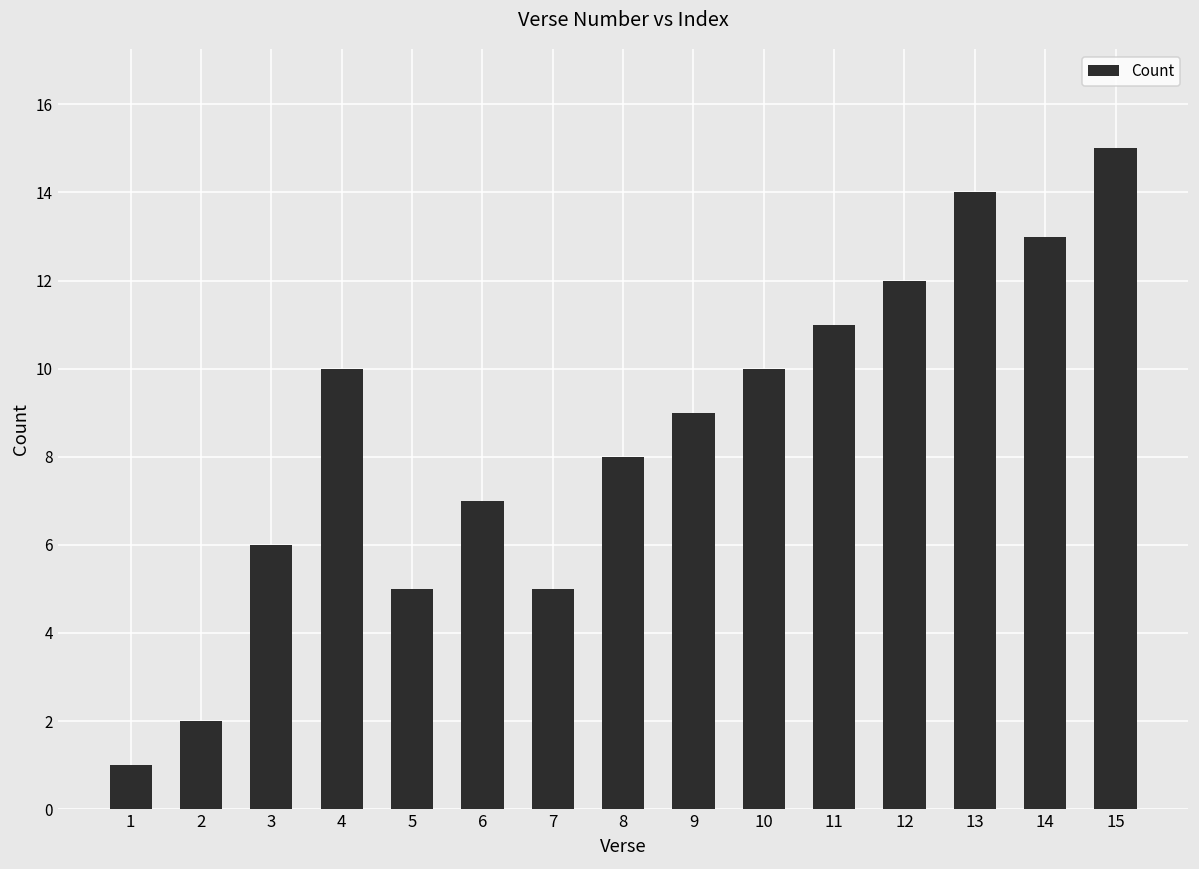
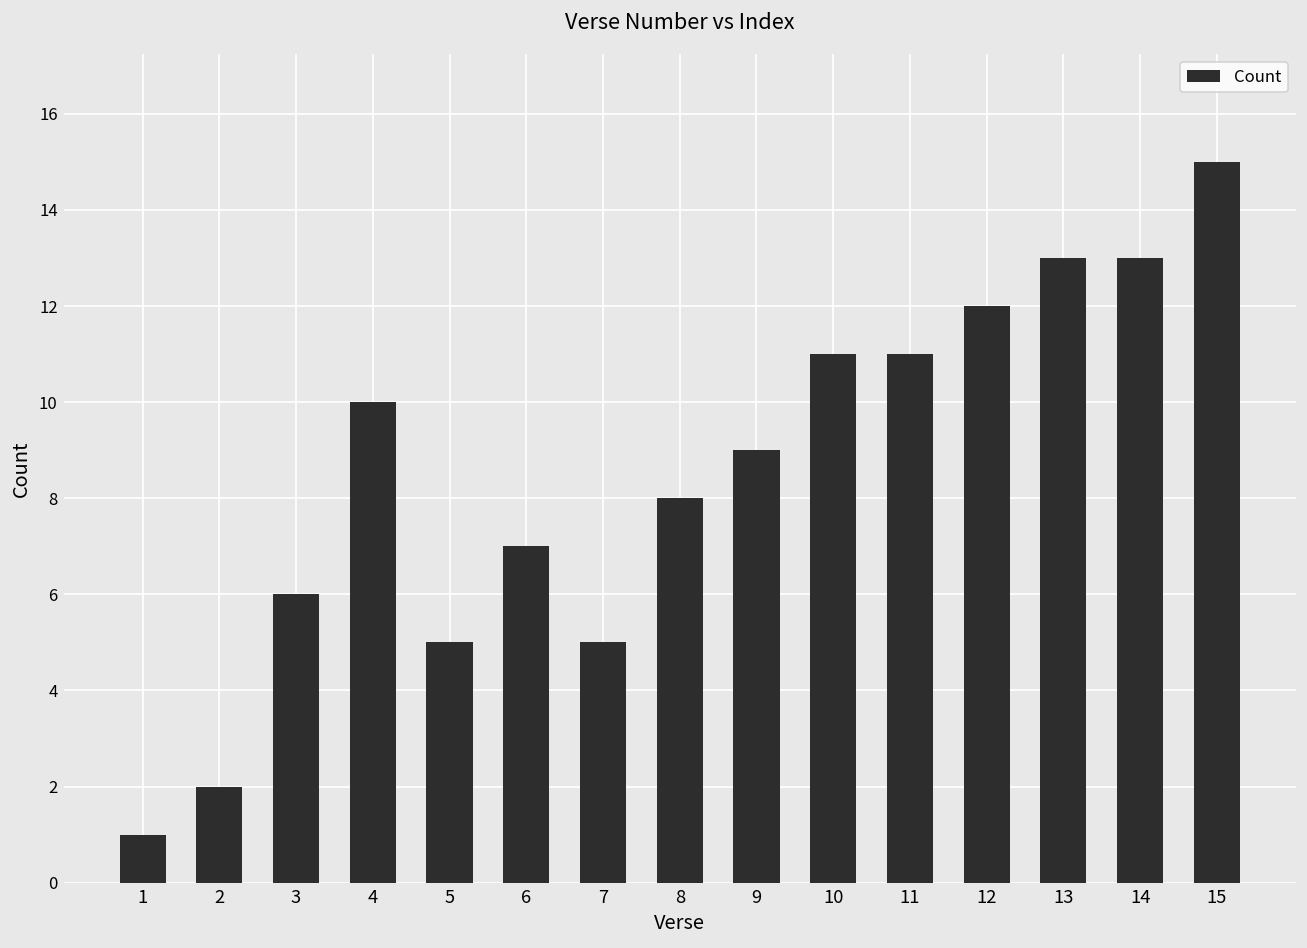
10: 10 -> 11
13: 14 -> 13
